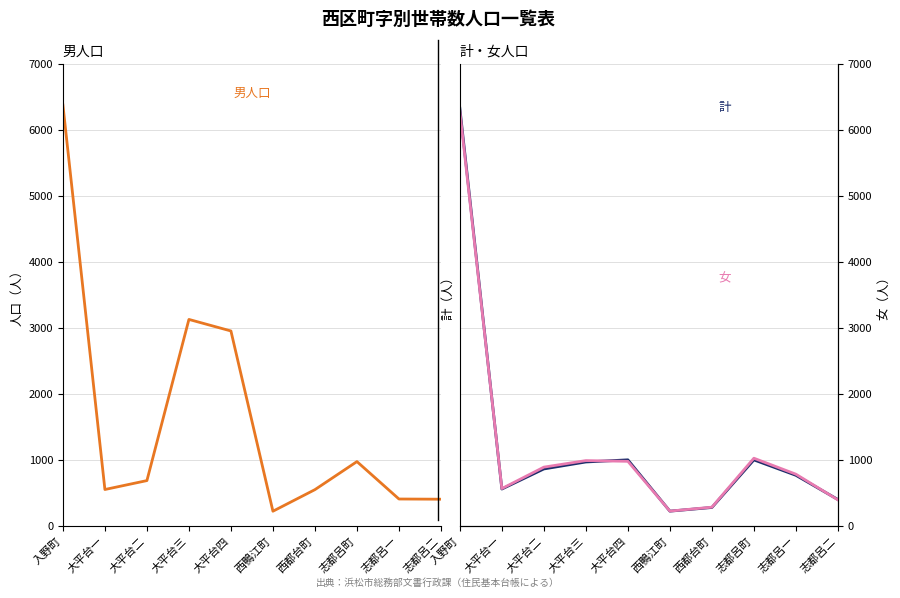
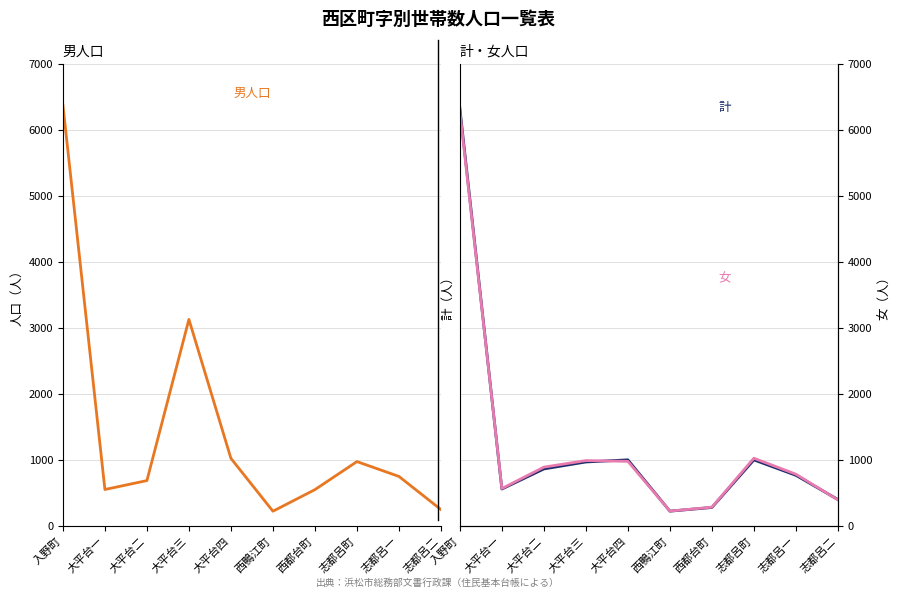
男人口, 大平台四: 3000 -> 1000
男人口, 志都呂一: 400 -> 800
男人口, 志都呂二: 400 -> 200
